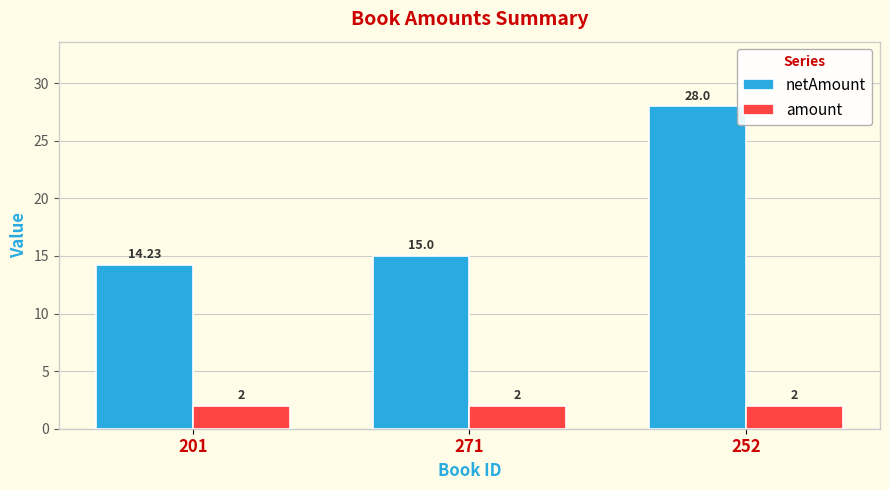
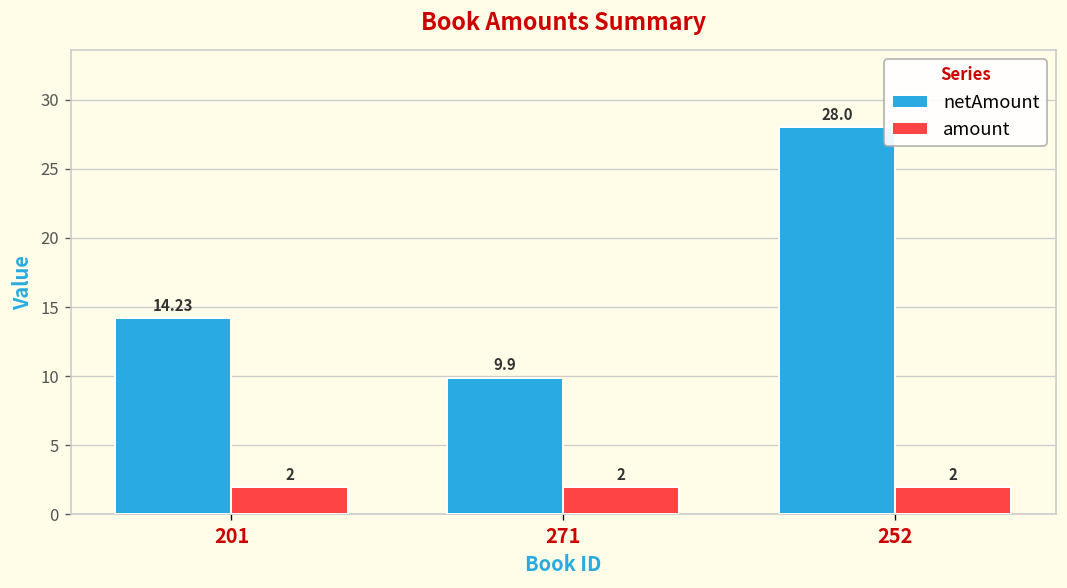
netAmount, 271: 15.0 -> 9.9
